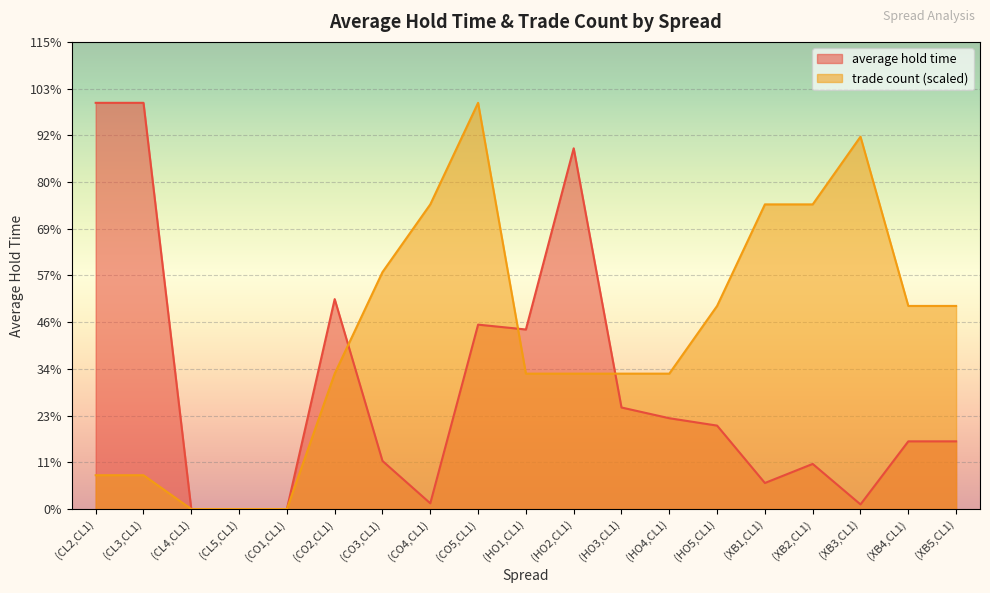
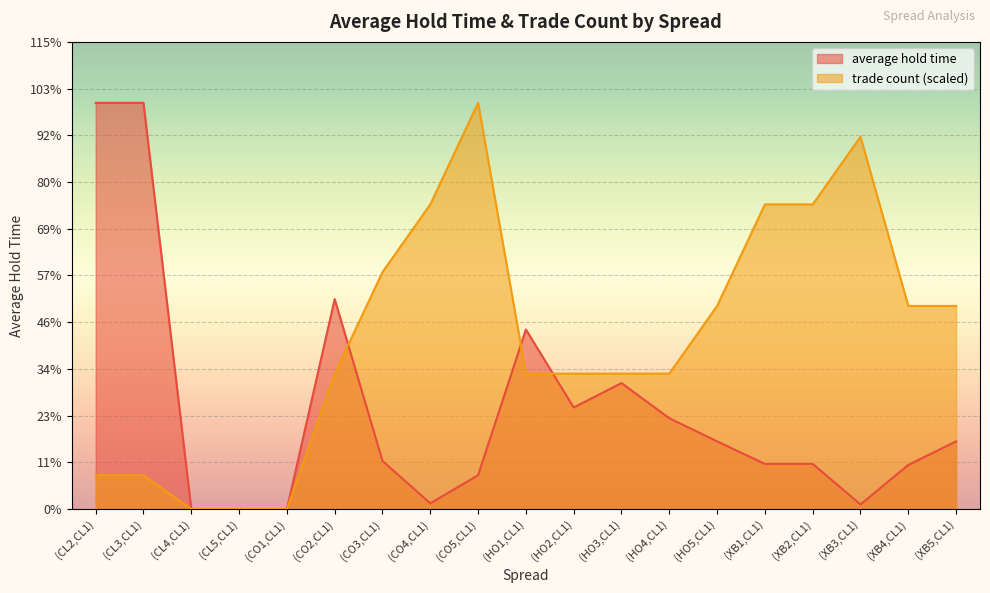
average hold time, (CO5,CL1): 45% -> 8%
average hold time, (HO2,CL1): 89% -> 25%
average hold time, (HO3,CL1): 25% -> 31%
average hold time, (HO5,CL1): 21% -> 17%
average hold time, (XB1,CL1): 6% -> 11%
average hold time, (XB4,CL1): 17% -> 11%
